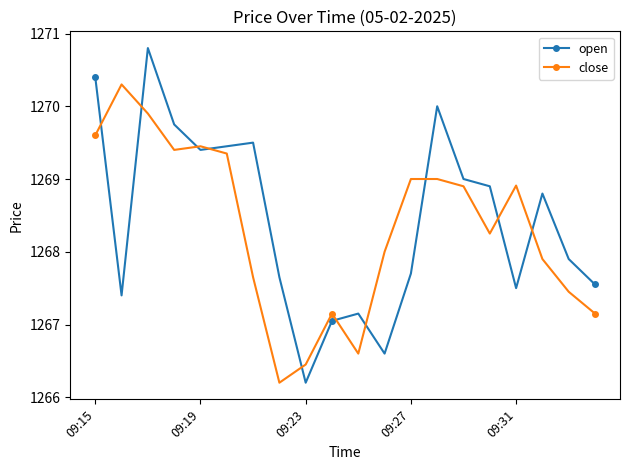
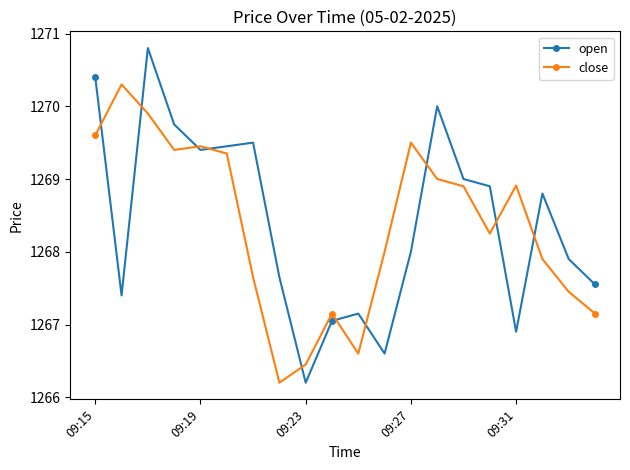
open, 09:27: 1267.7 -> 1268.0
close, 09:27: 1269.0 -> 1269.5
open, 09:31: 1267.5 -> 1266.9
